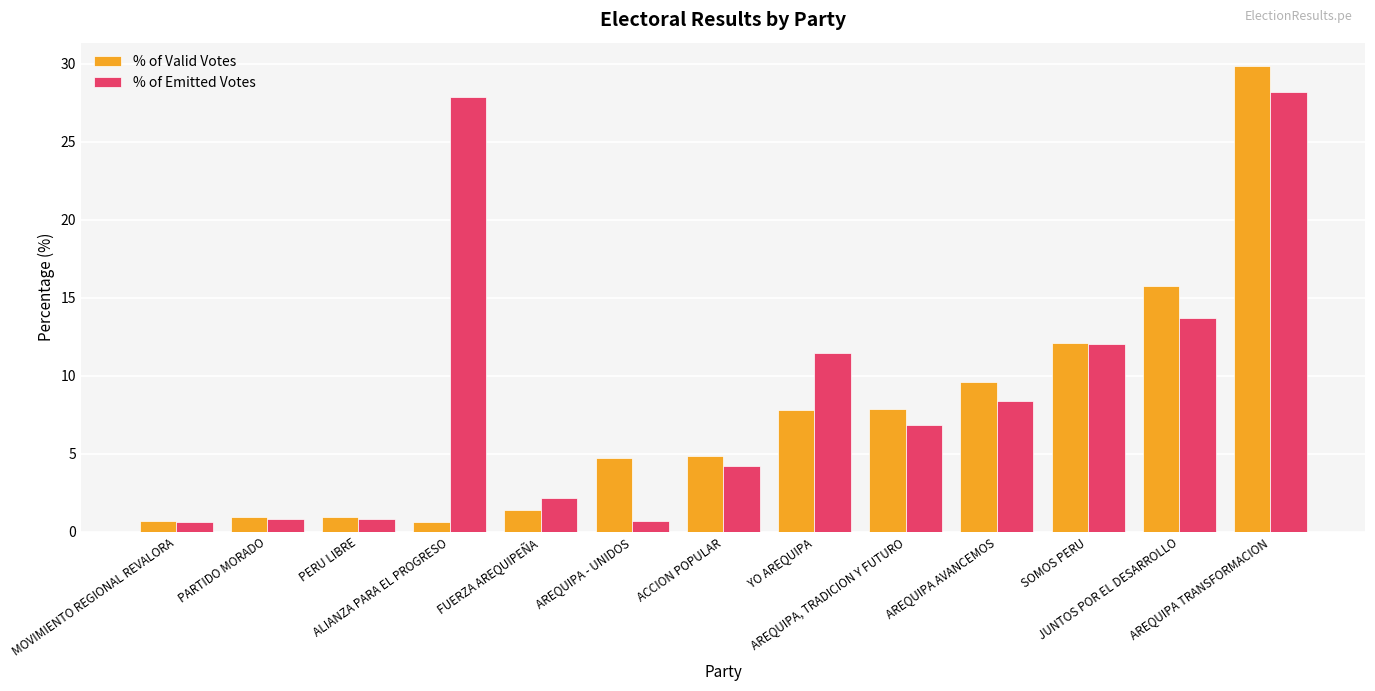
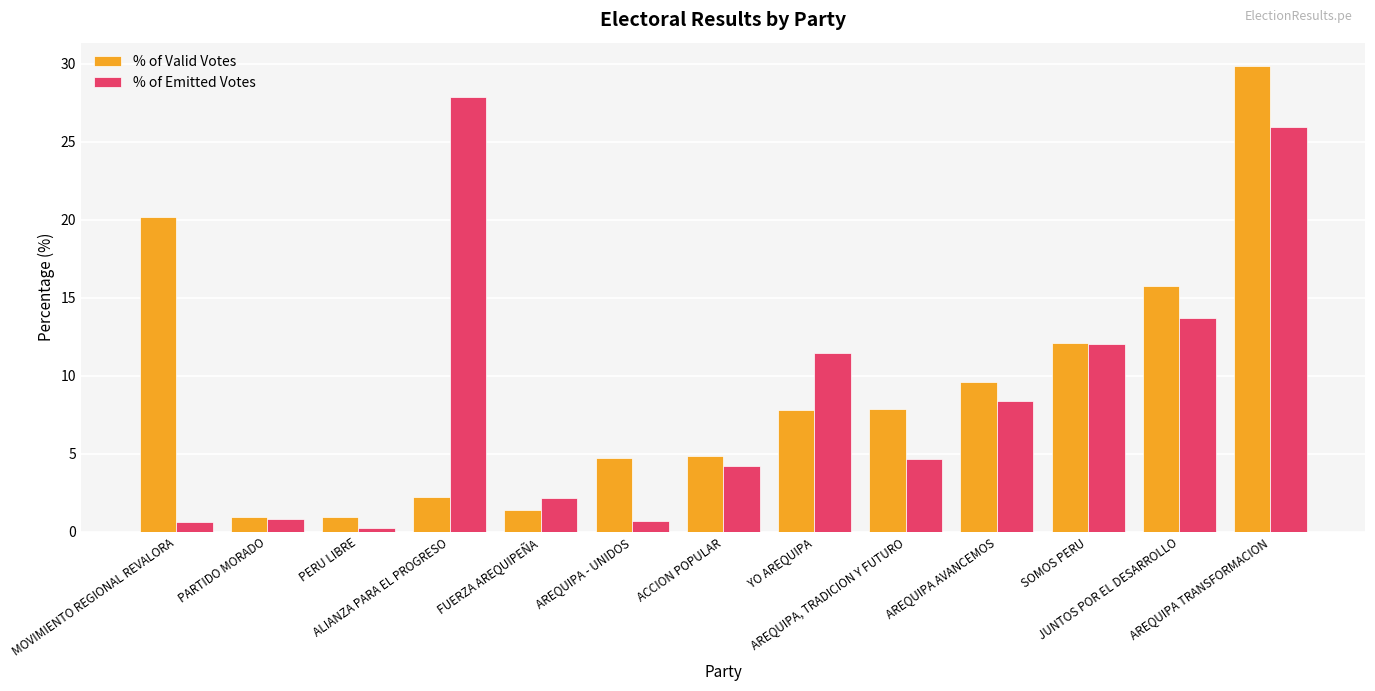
% of Valid Votes, MOVIMIENTO REGIONAL REVALORA: 0.7 -> 20.2
% of Emitted Votes, PERU LIBRE: 0.8 -> 0.3
% of Valid Votes, ALIANZA PARA EL PROGRESO: 0.7 -> 2.2
% of Emitted Votes, AREQUIPA, TRADICION Y FUTURO: 6.9 -> 4.7
% of Emitted Votes, AREQUIPA TRANSFORMACION: 28.2 -> 26.0
